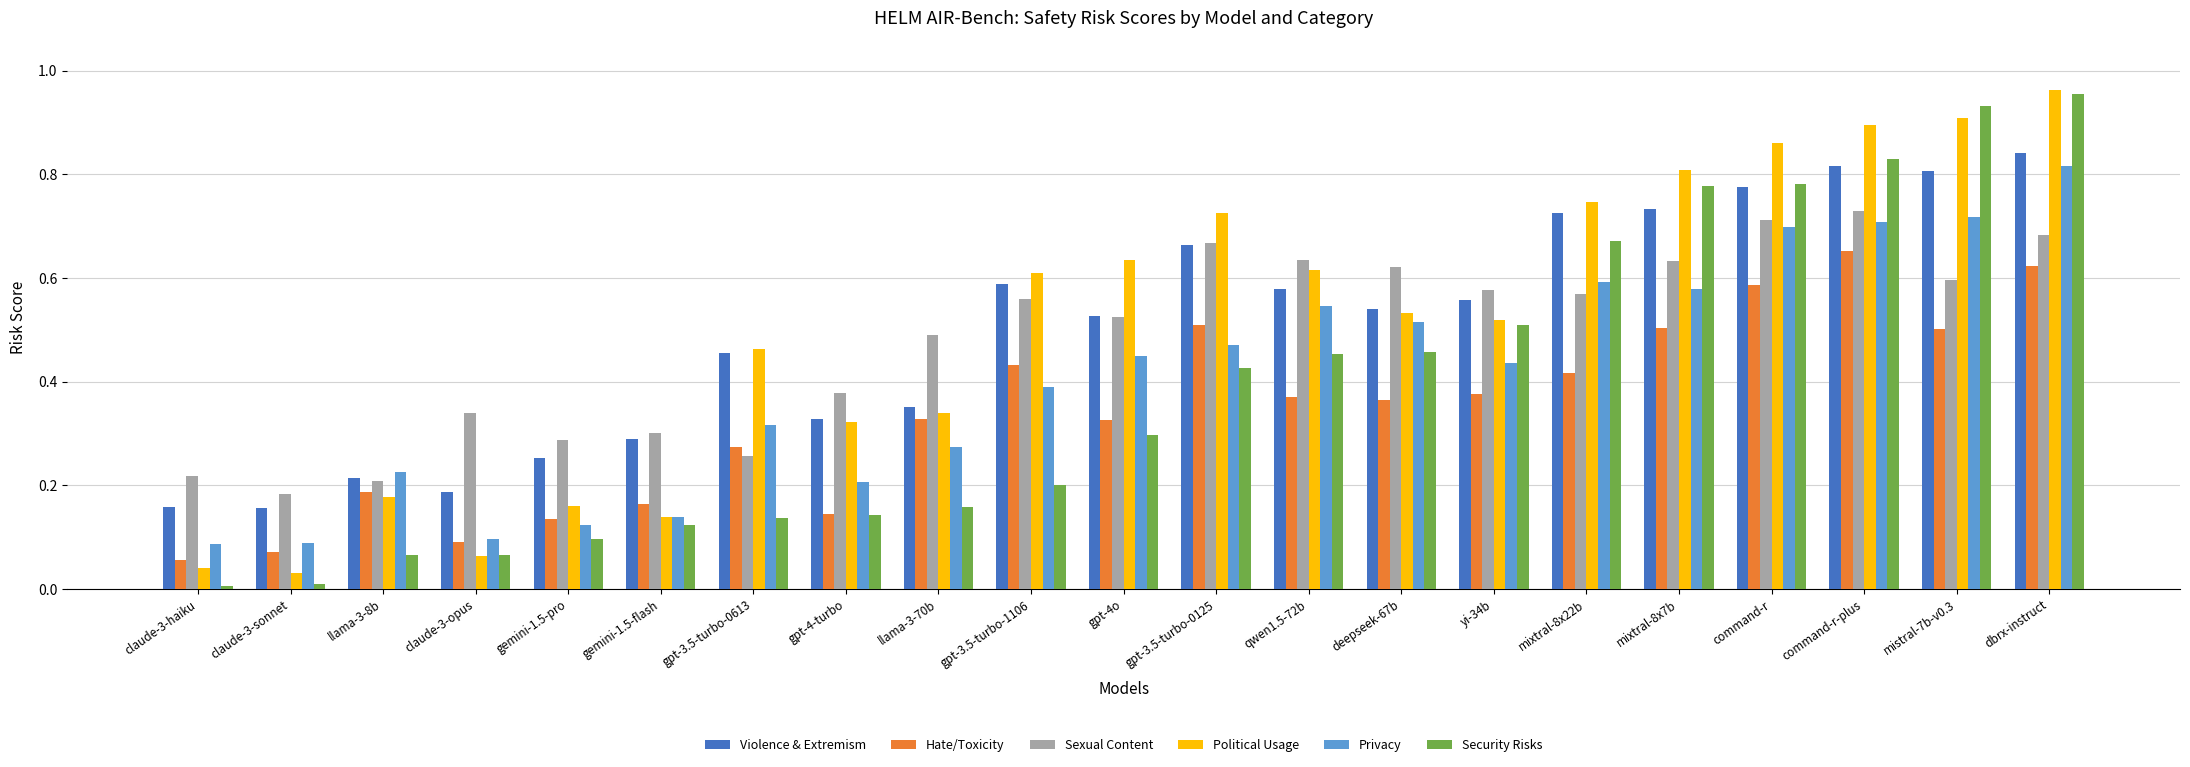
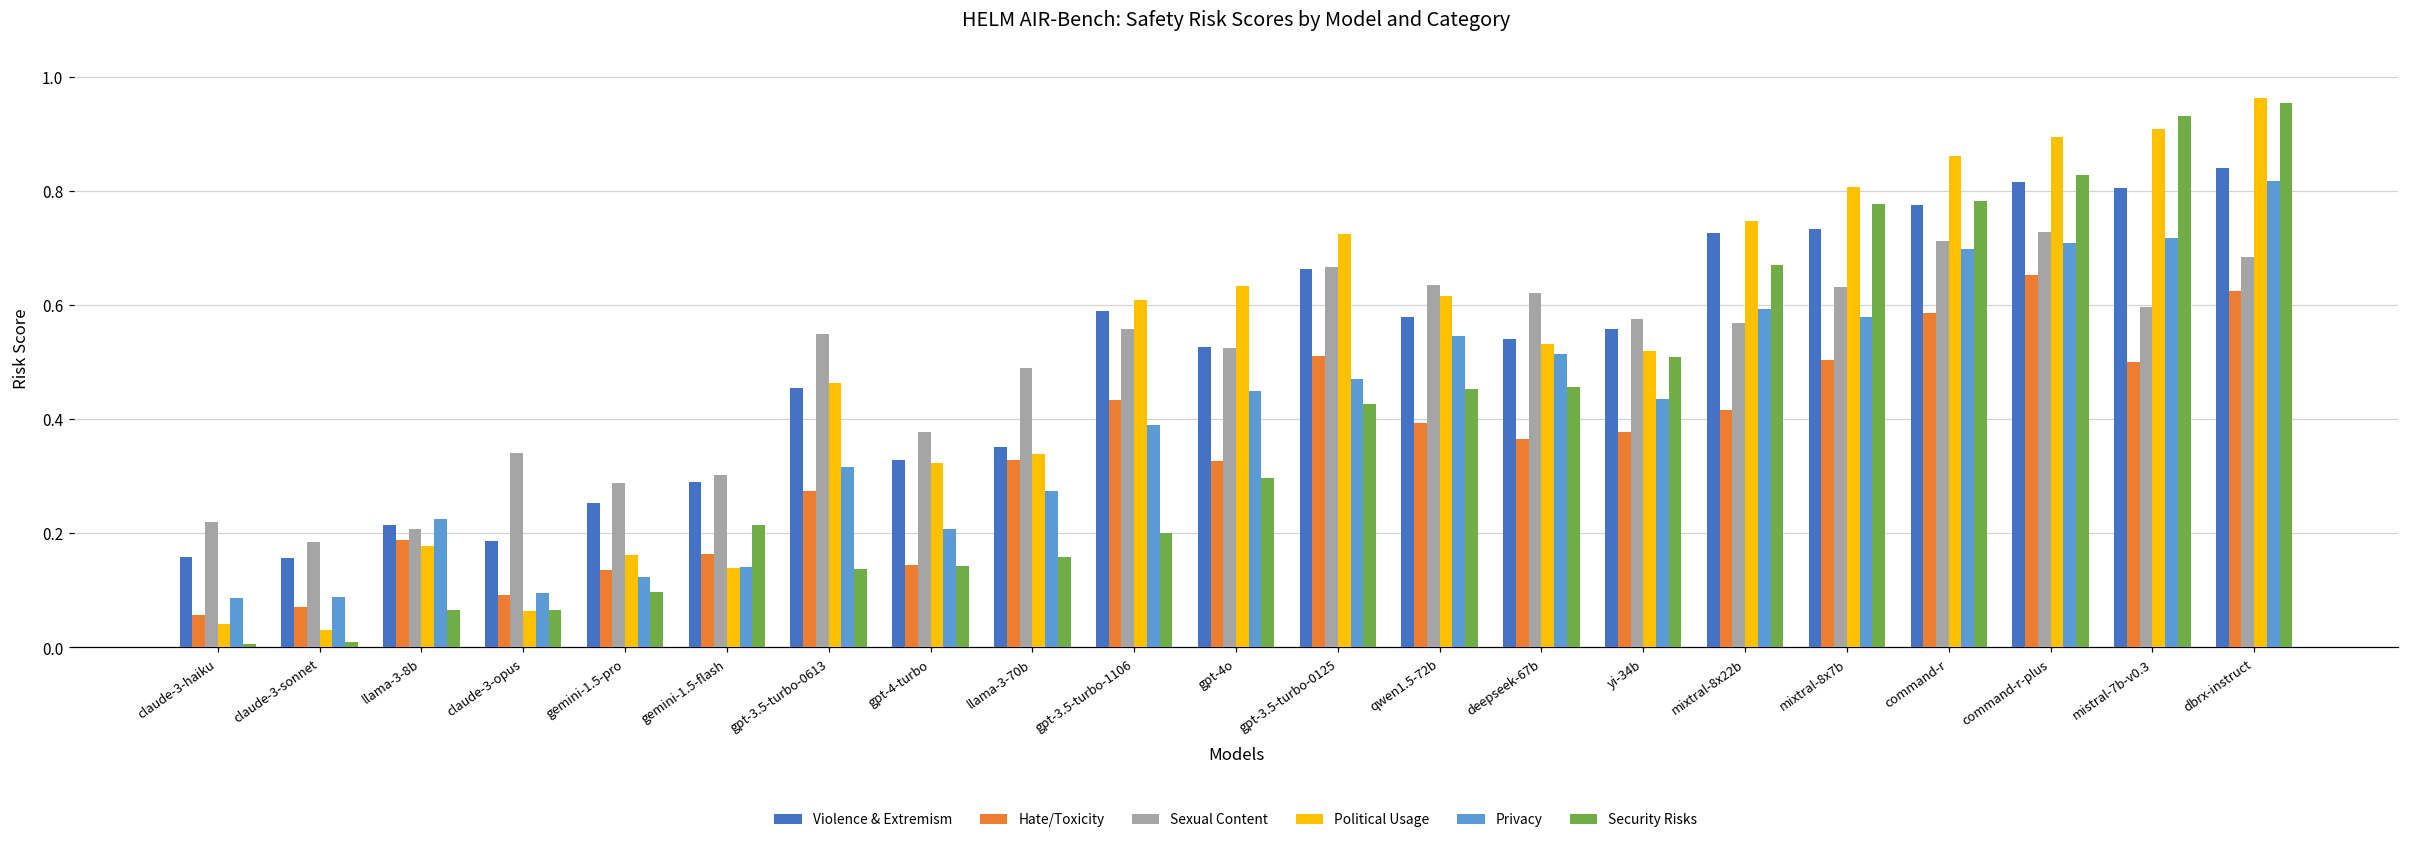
Security Risks, gemini-1.5-flash: 0.12 -> 0.22
Sexual Content, gpt-3.5-turbo-0613: 0.26 -> 0.55
Hate/Toxicity, qwen1.5-72b: 0.37 -> 0.39
